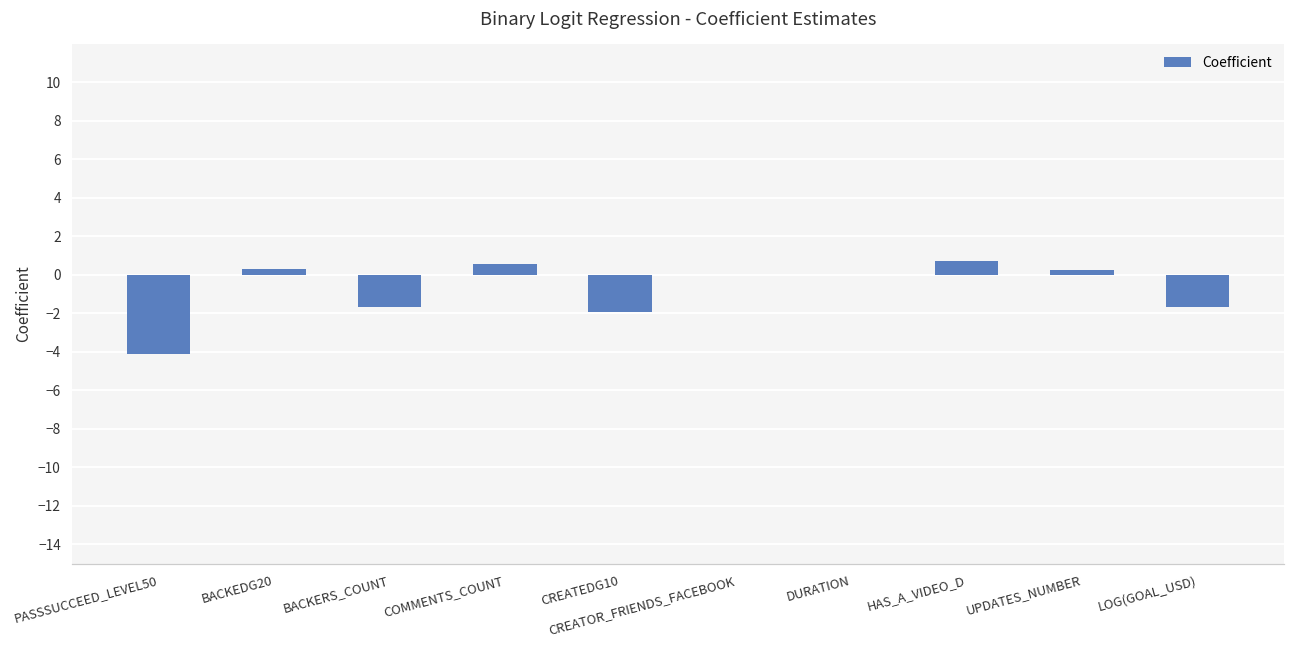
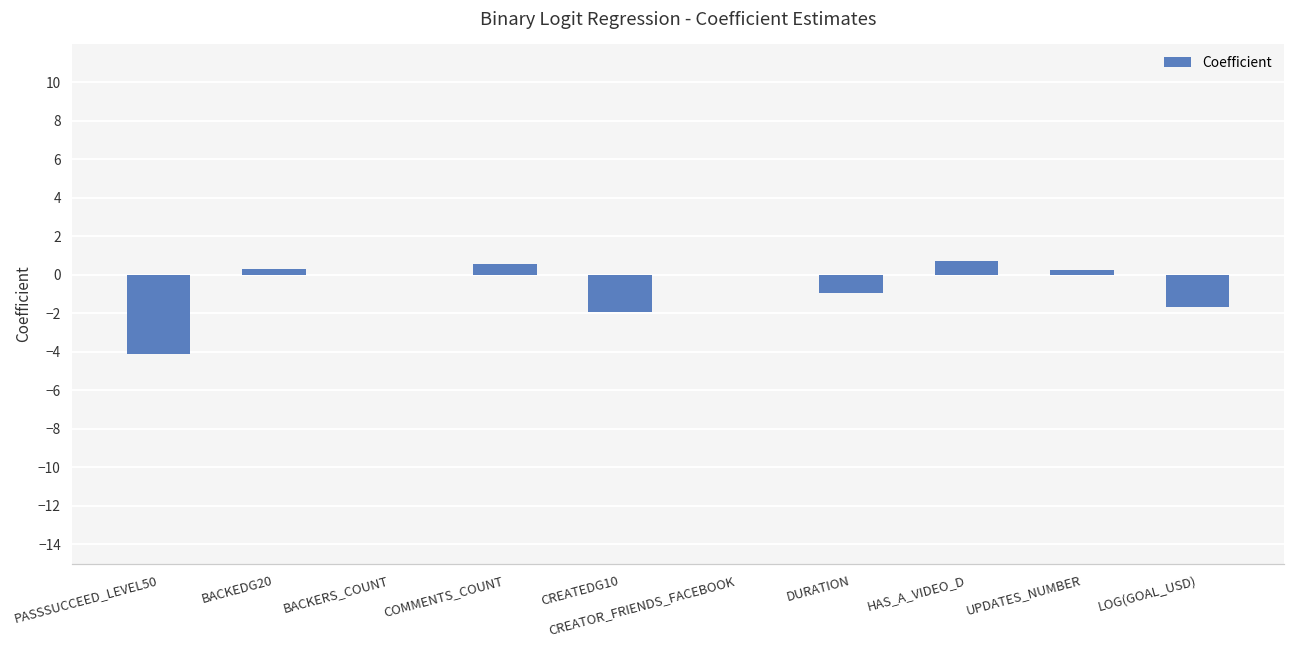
BACKERS_COUNT: -1.7 -> 0.0
DURATION: 0.0 -> -0.9
